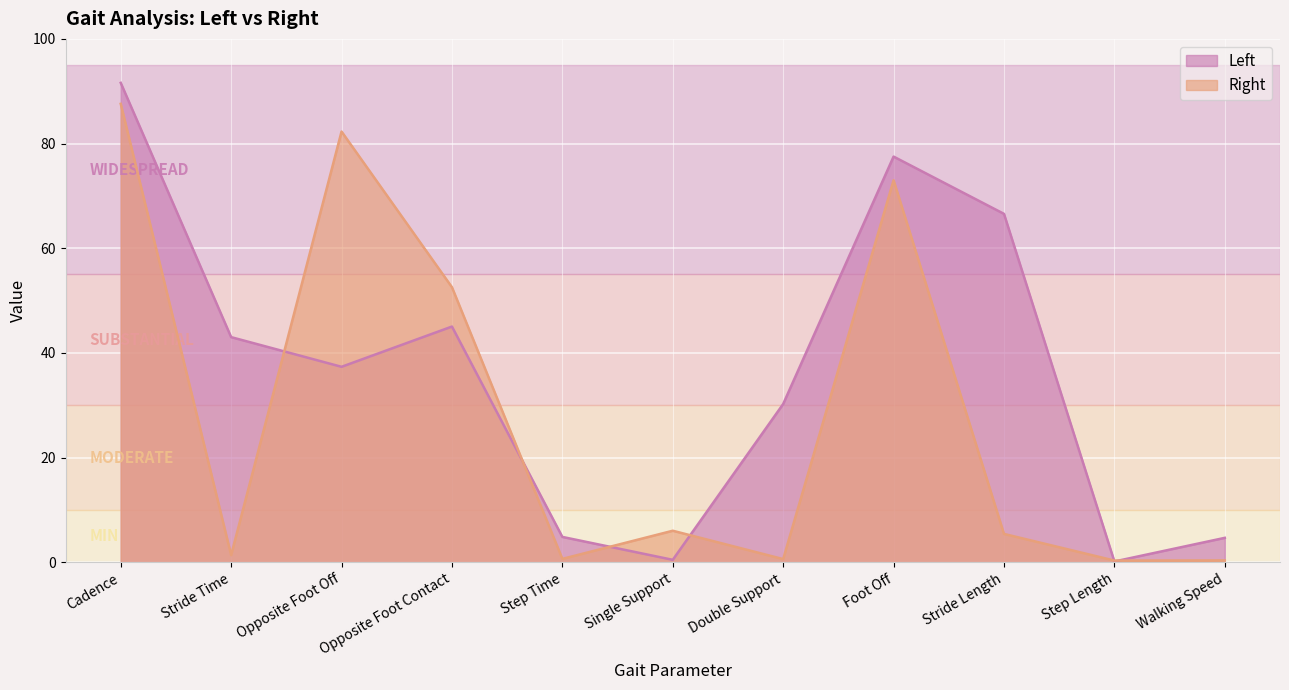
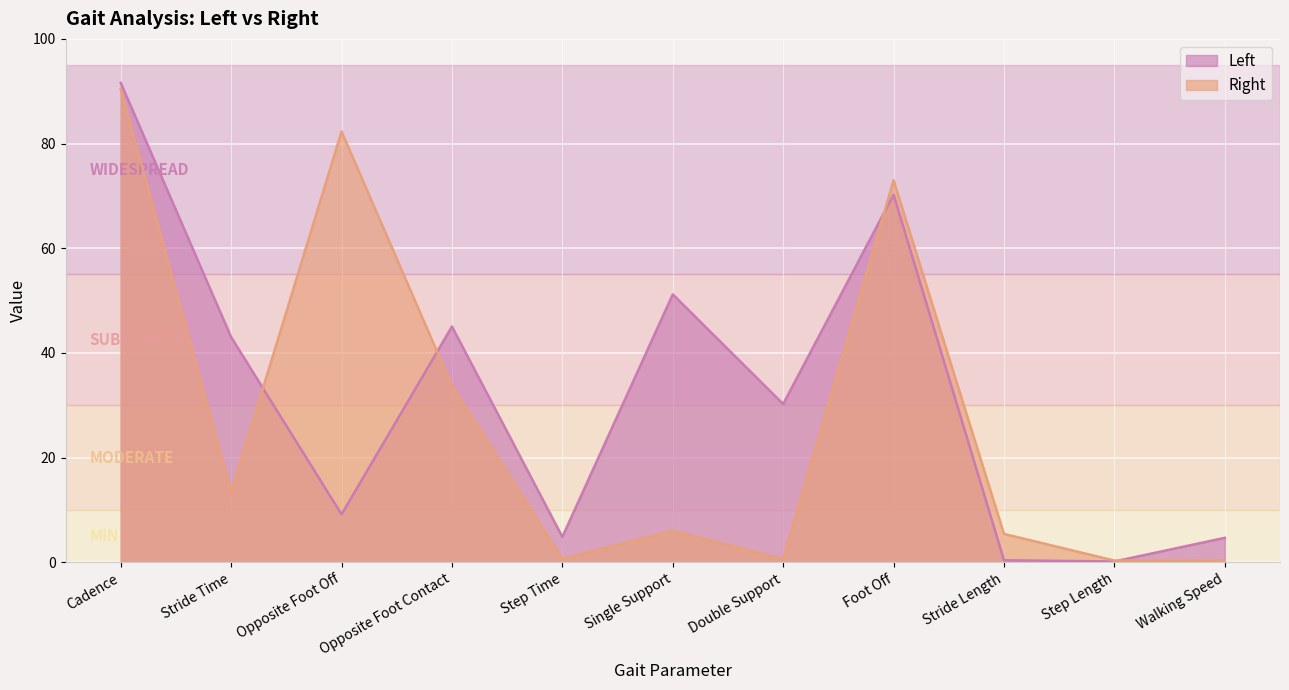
Right, Cadence: 88 -> 90
Right, Stride Time: 1 -> 13
Left, Opposite Foot Off: 37 -> 9
Right, Opposite Foot Contact: 53 -> 34
Left, Single Support: 0 -> 51
Left, Foot Off: 78 -> 70
Left, Stride Length: 67 -> 0
